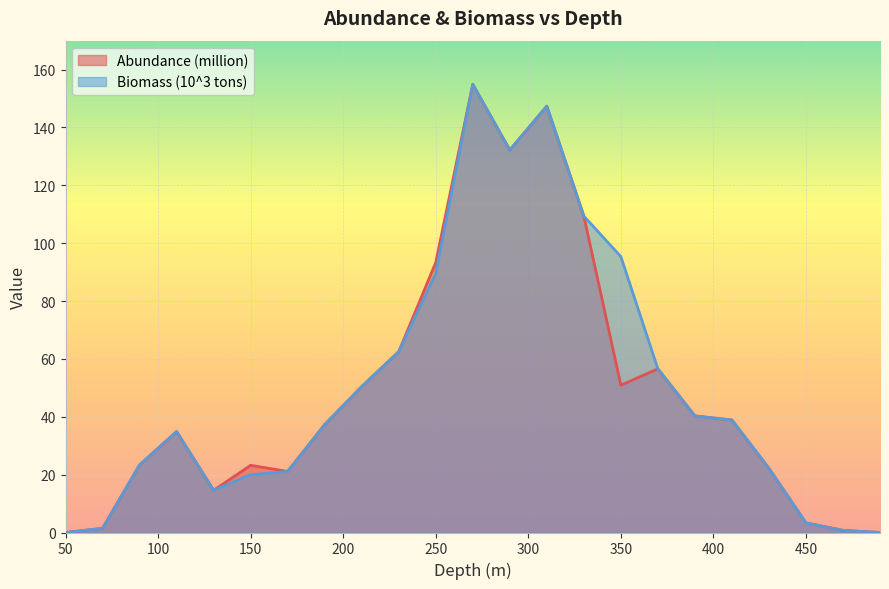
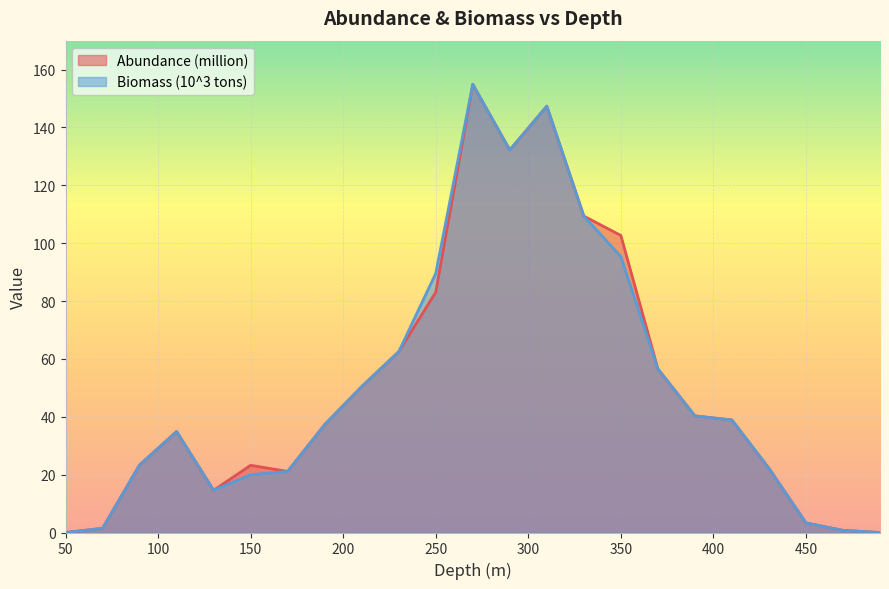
Abundance (million), 250: 93 -> 83
Abundance (million), 350: 51 -> 103
